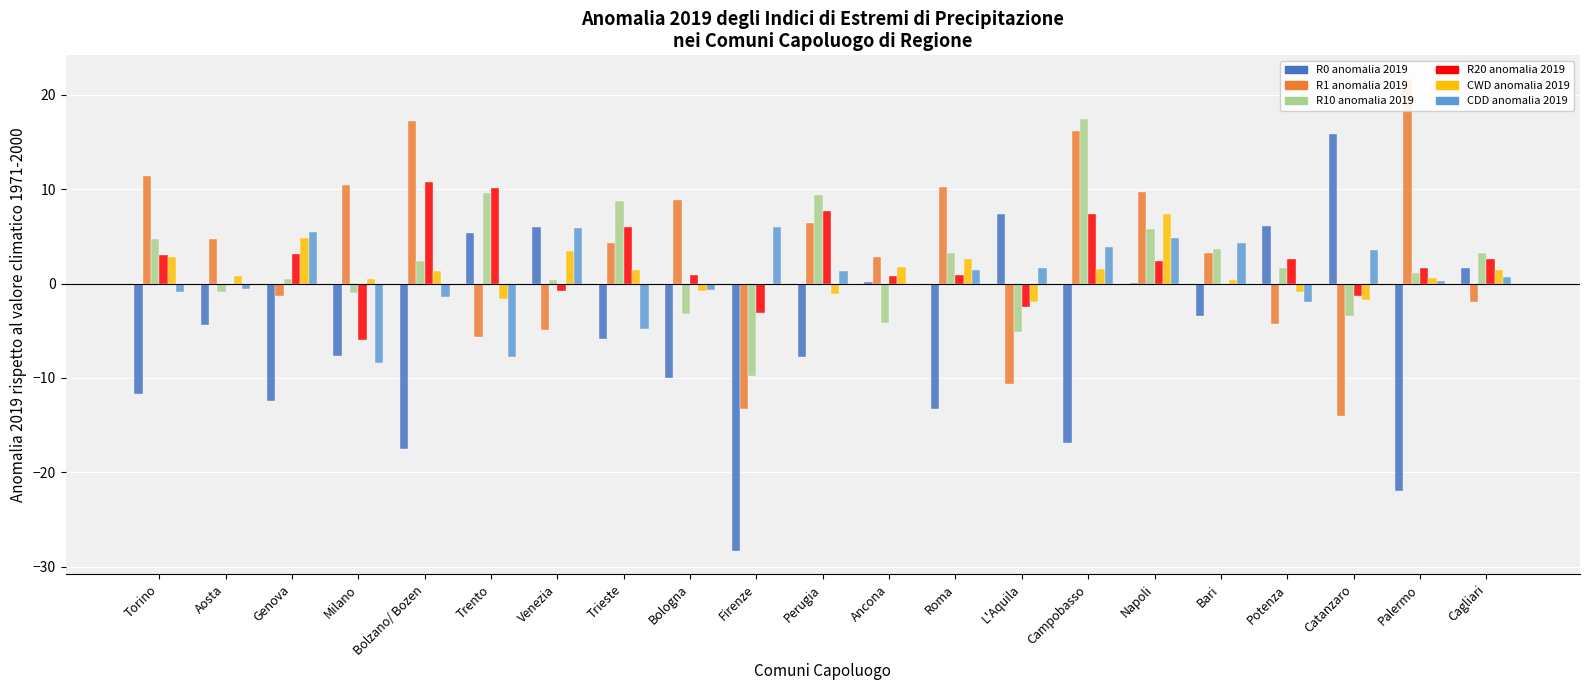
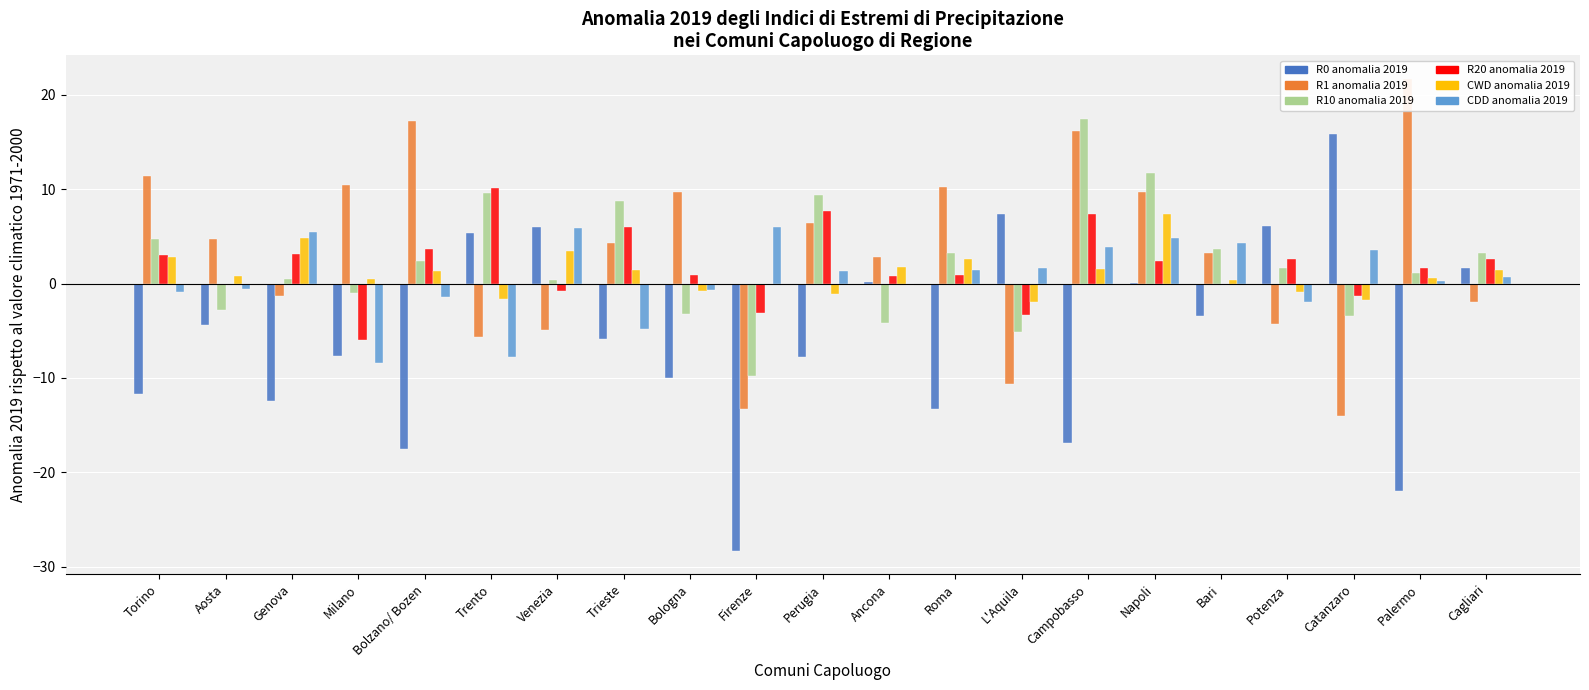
R10 anomalia 2019, Aosta: -1 -> -3
R20 anomalia 2019, Bolzano/ Bozen: 11 -> 4
R1 anomalia 2019, Bologna: 9 -> 10
R20 anomalia 2019, L'Aquila: -2 -> -3
R10 anomalia 2019, Napoli: 6 -> 12
